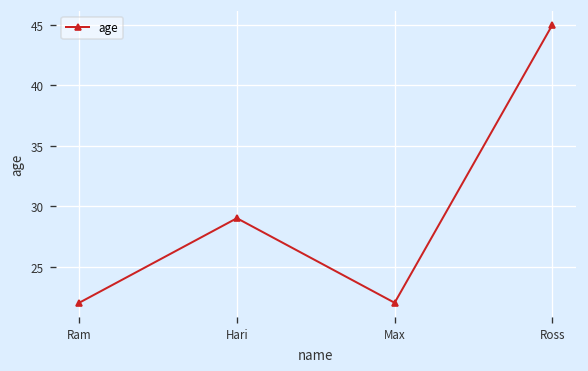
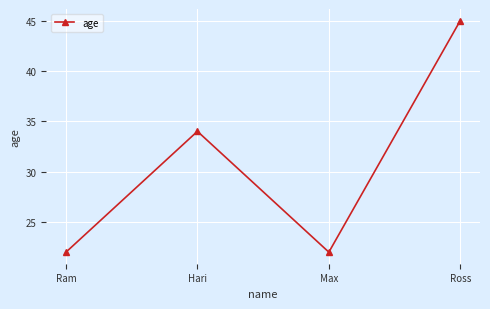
Hari: 29 -> 34
